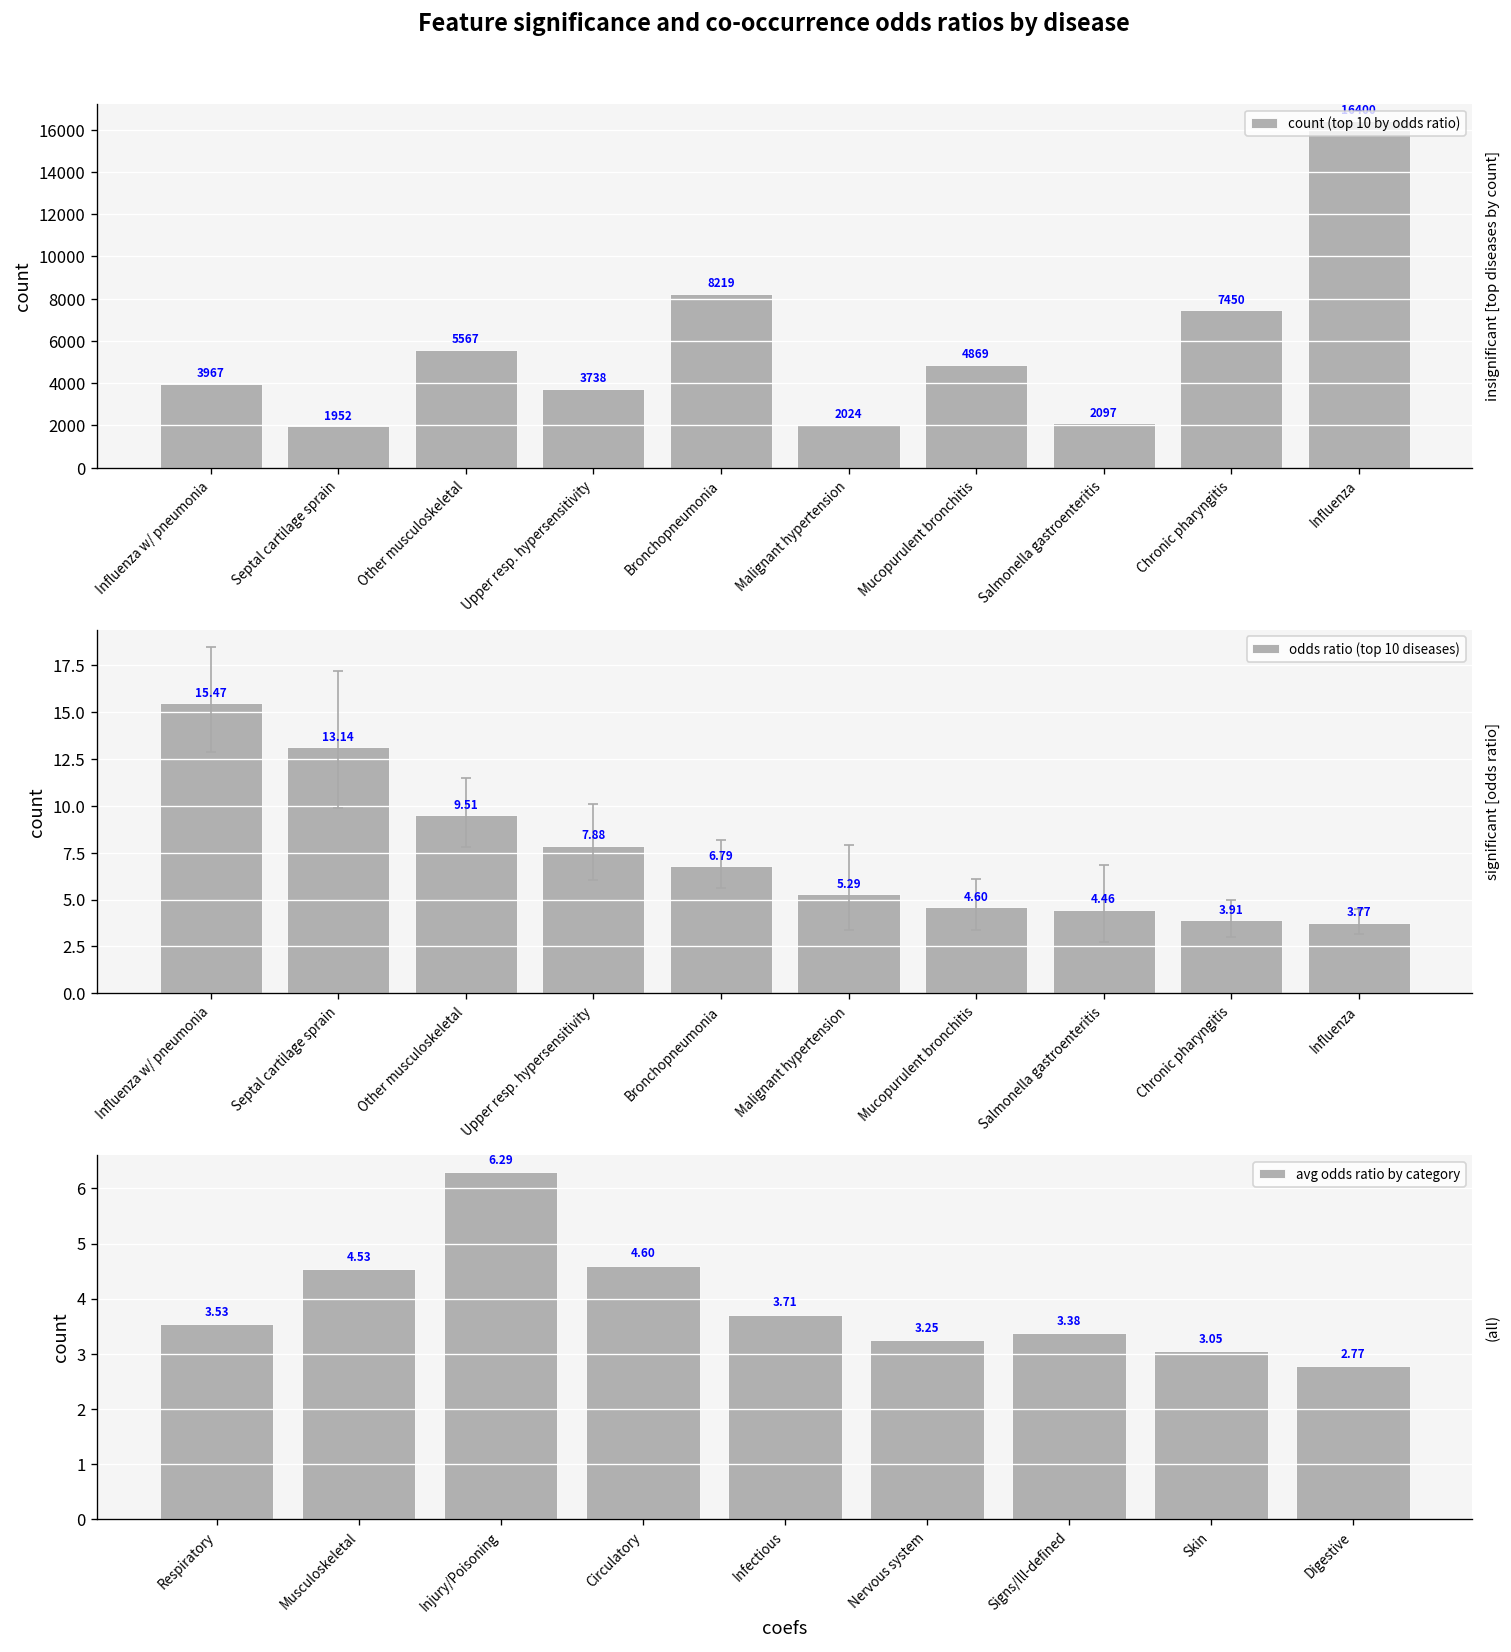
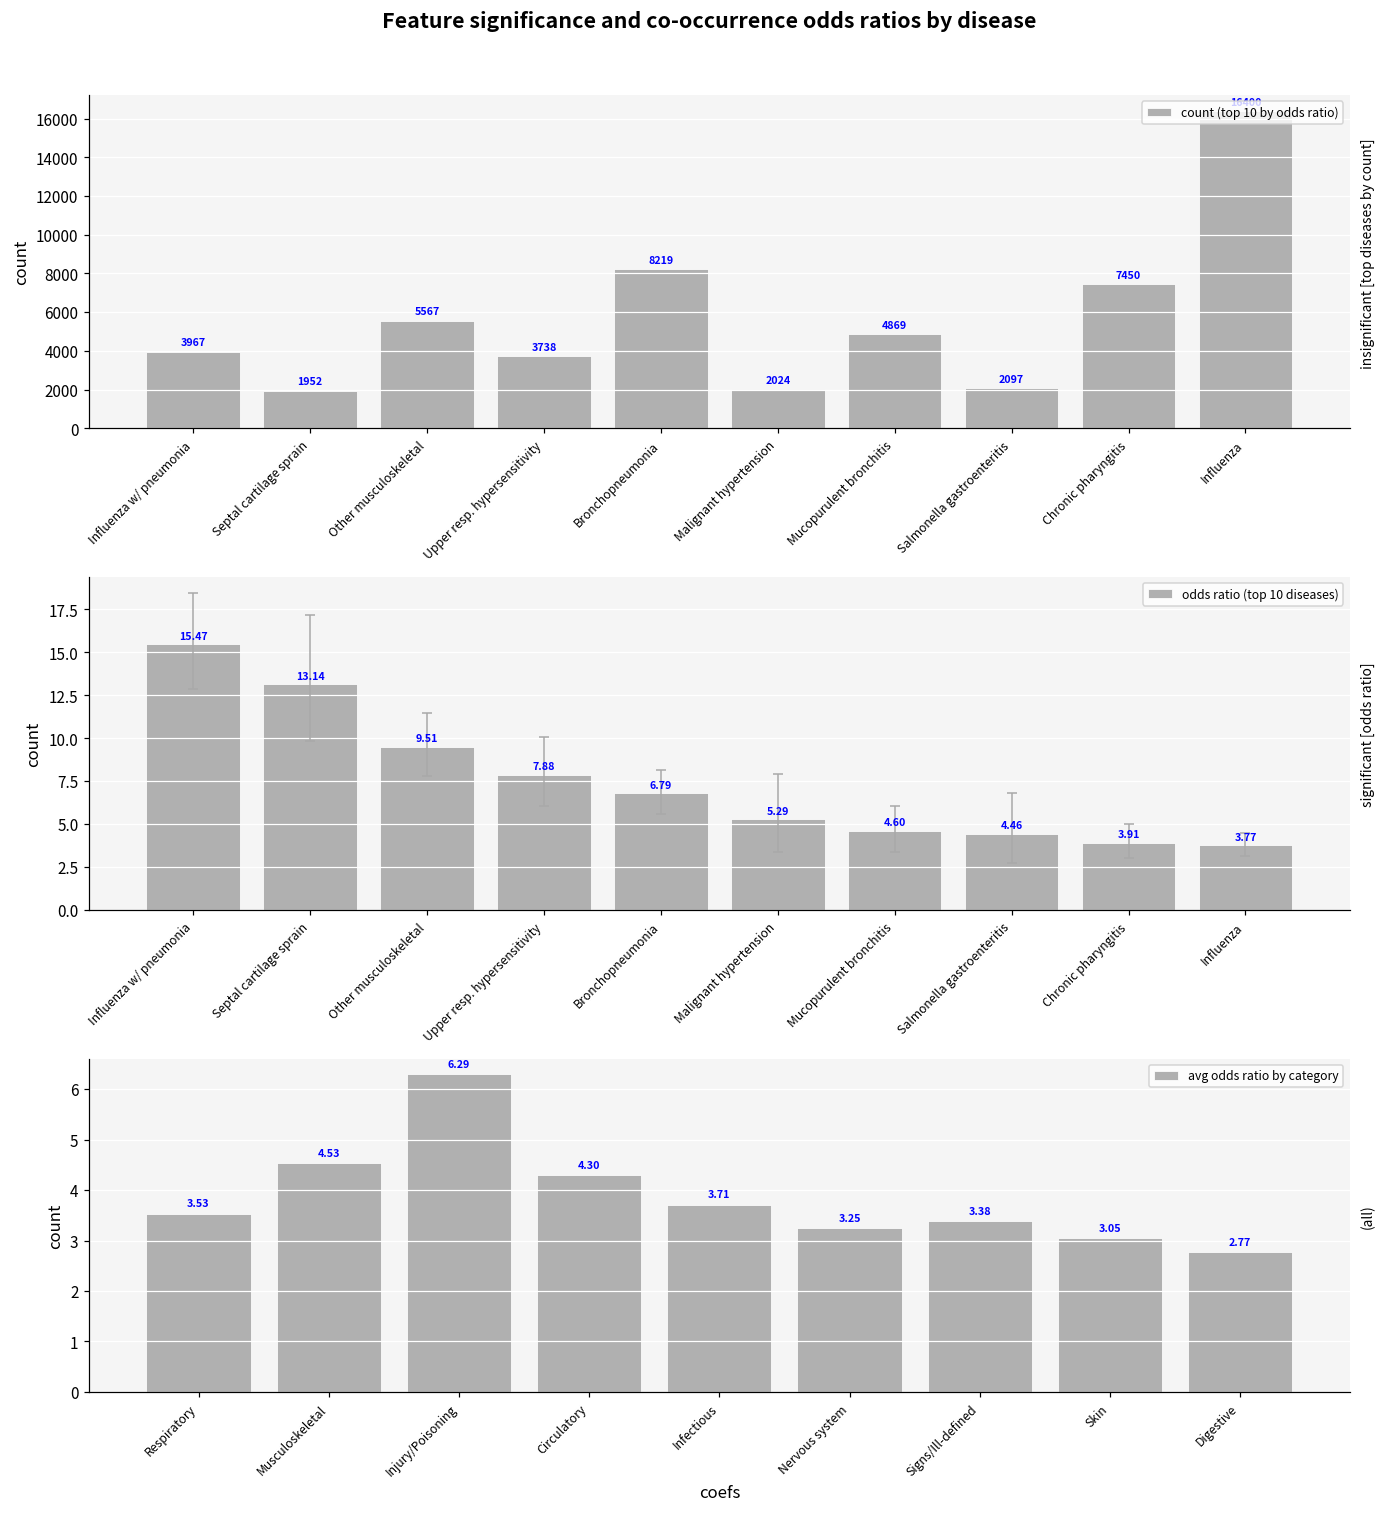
(all), Circulatory: 4.60 -> 4.30
